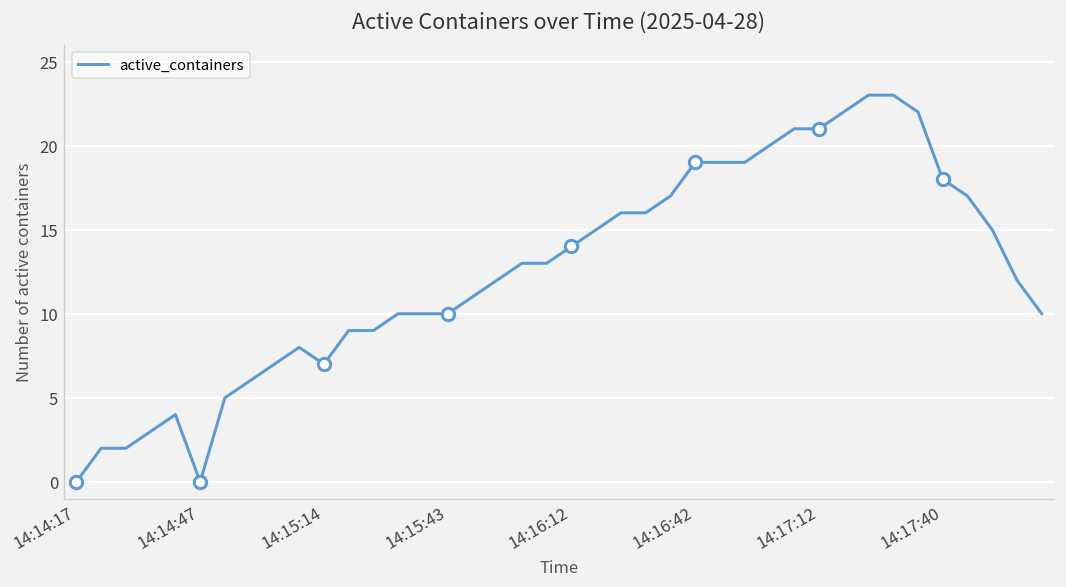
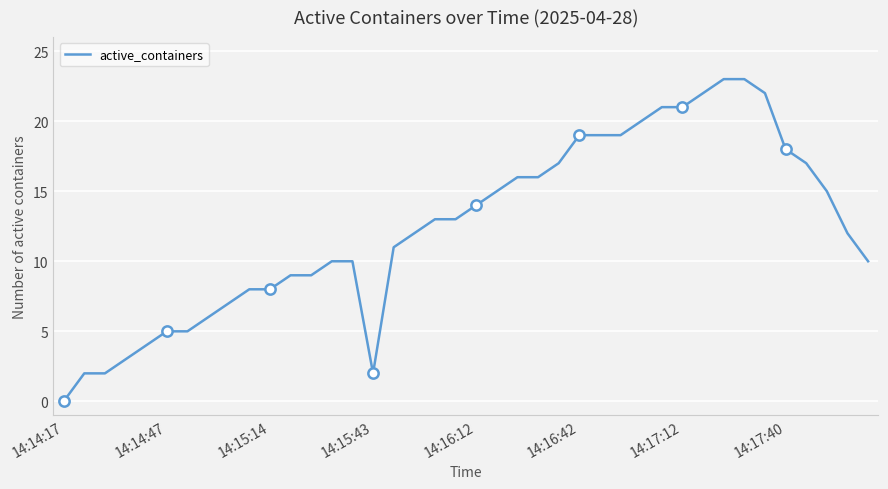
active_containers, 14:14:47: 0 -> 5
active_containers, 14:15:14: 7 -> 8
active_containers, 14:15:43: 10 -> 2
